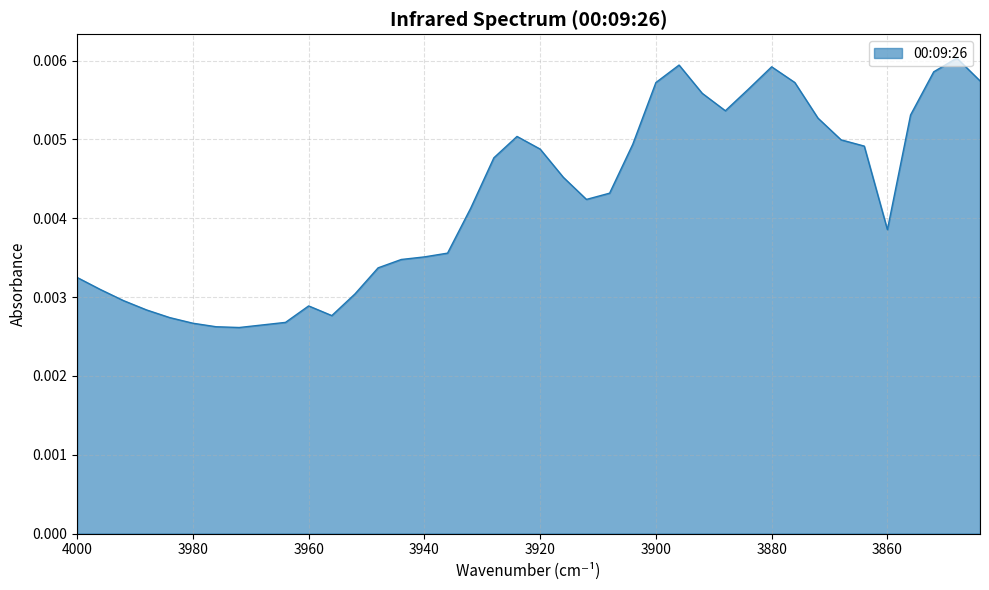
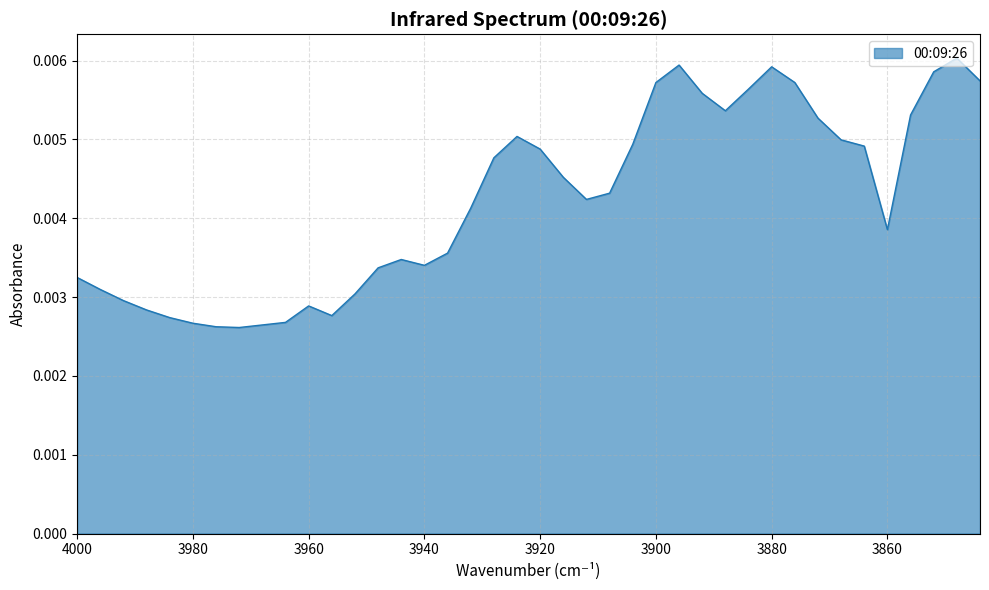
3940: 0.0035 -> 0.0034
